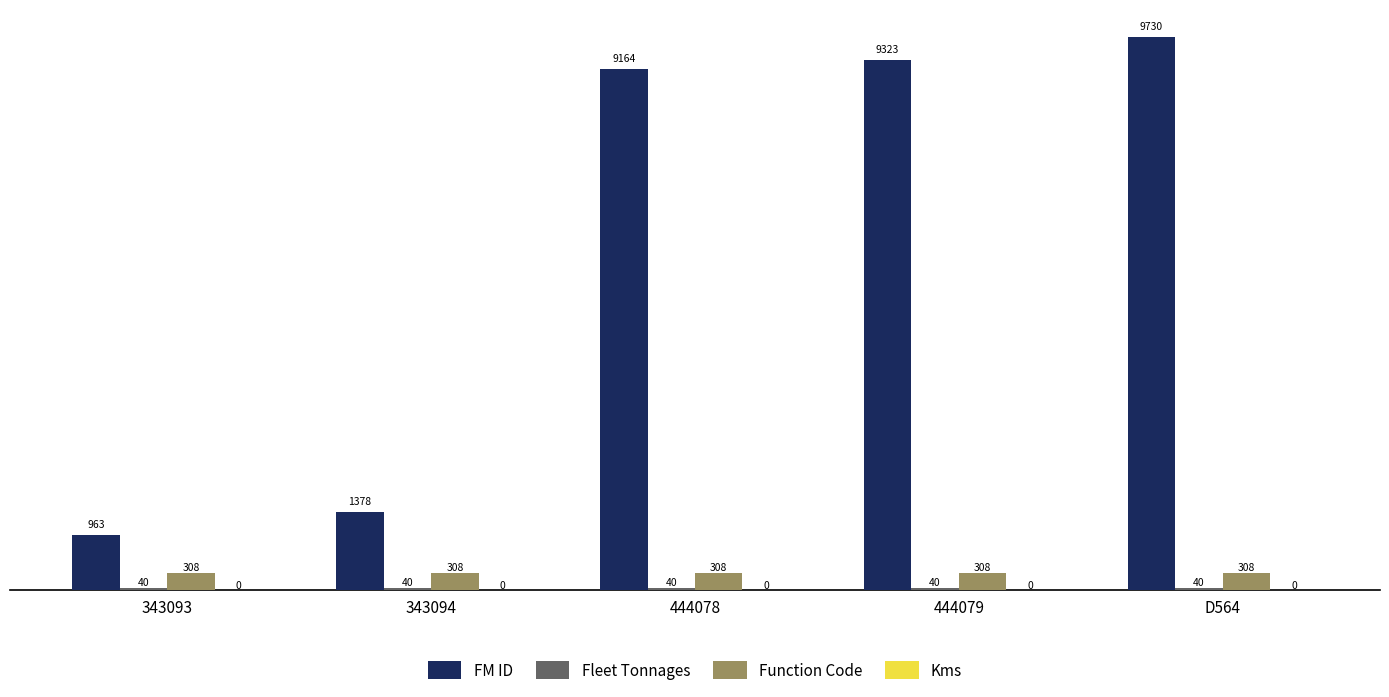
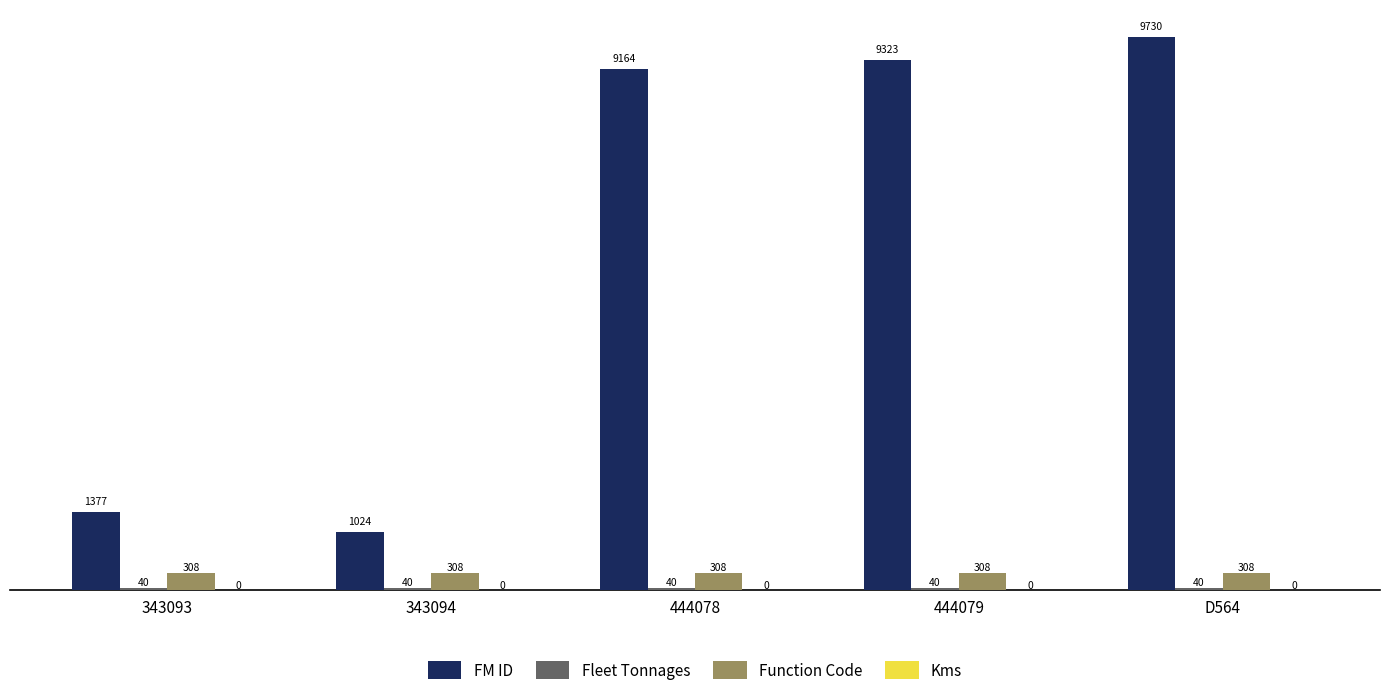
FM ID, 343093: 963 -> 1377
FM ID, 343094: 1378 -> 1024
